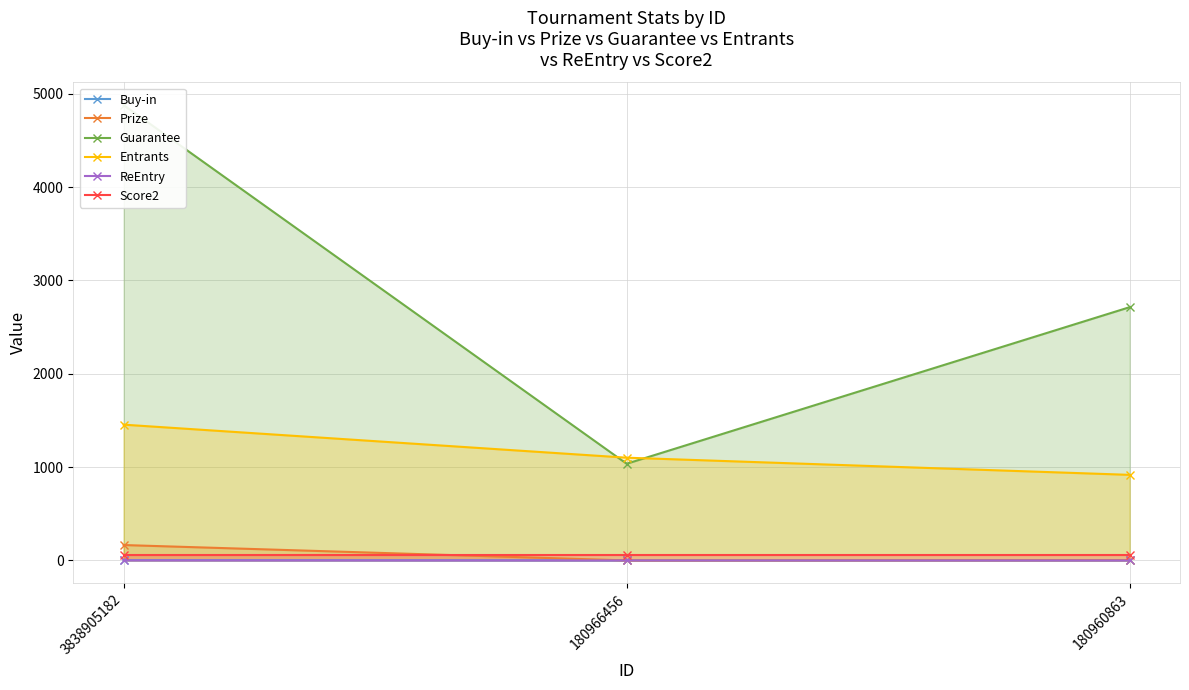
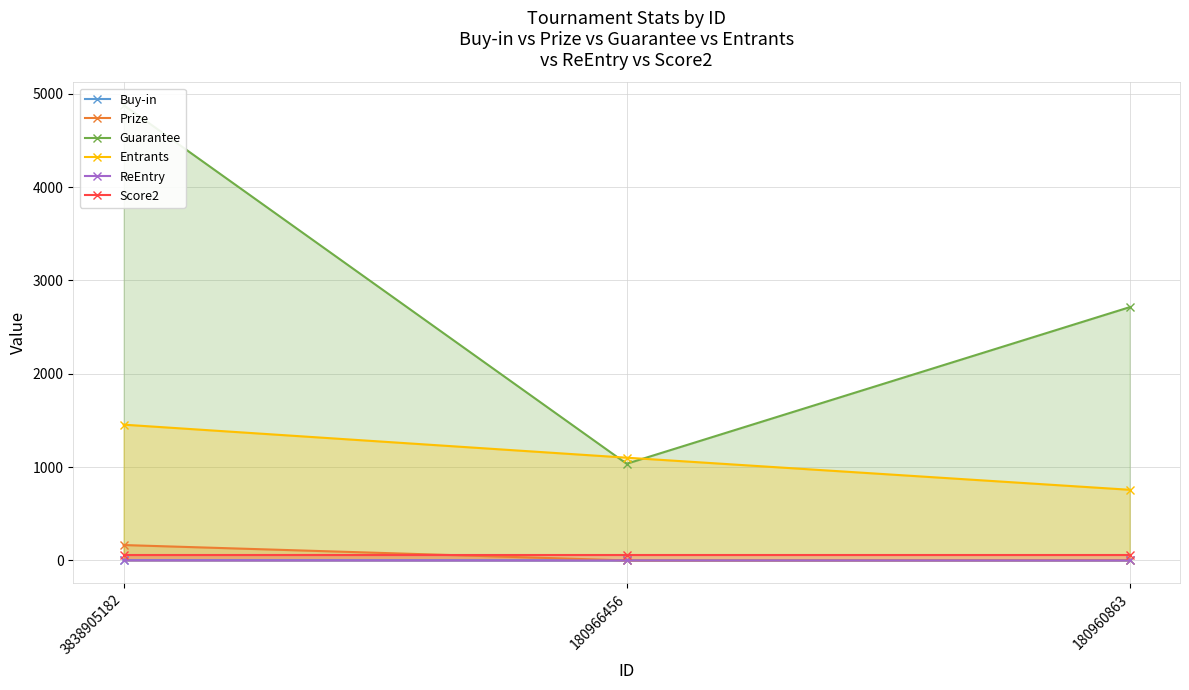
Entrants, 180960863: 900 -> 800
